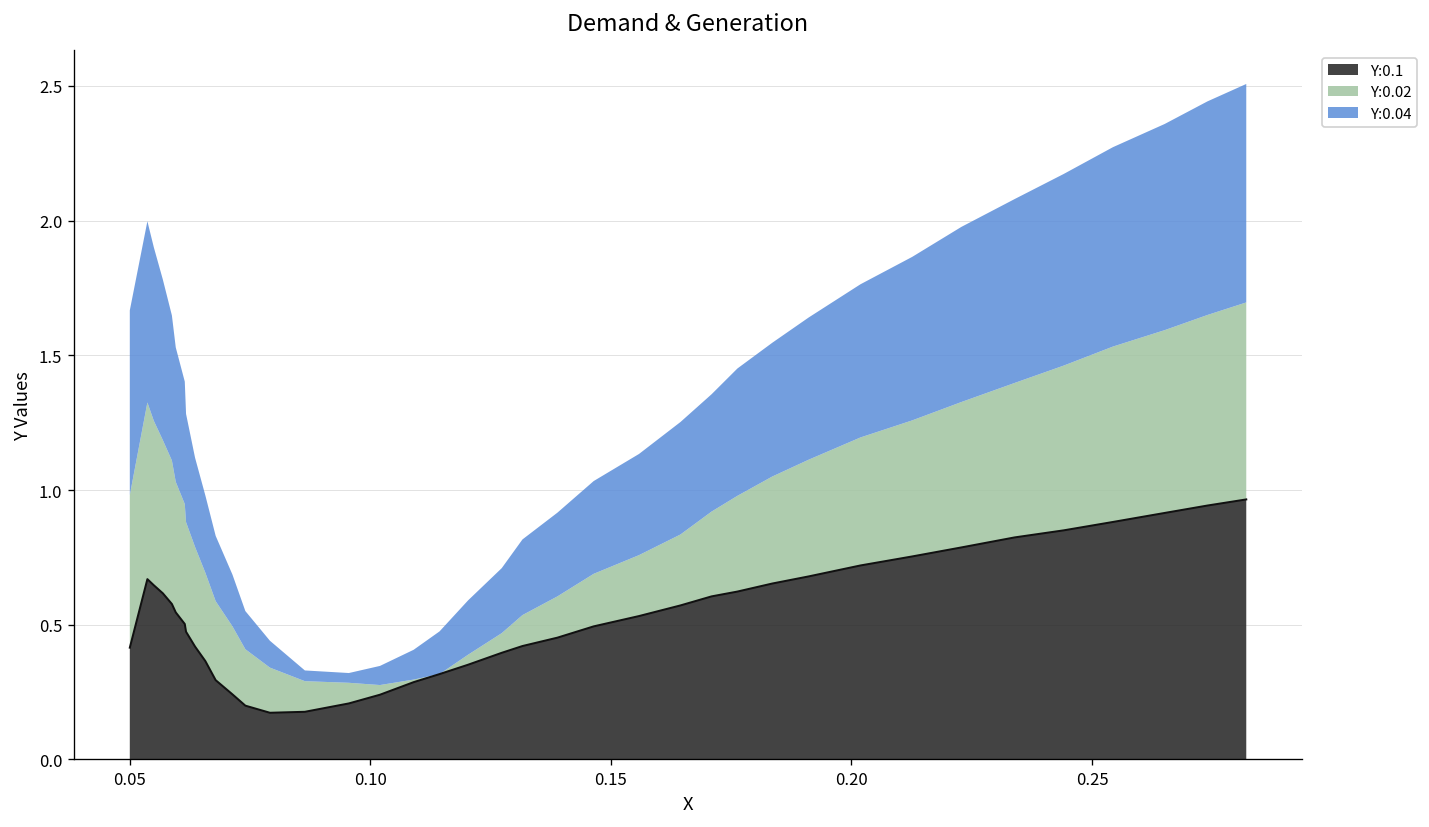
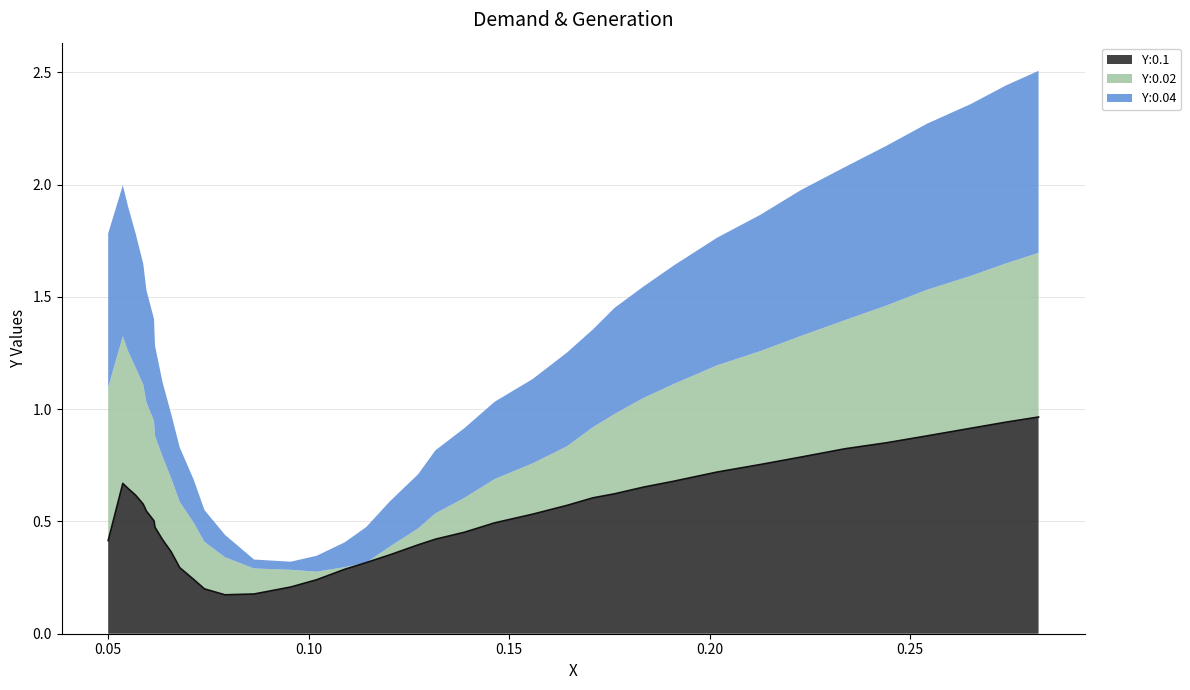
Y:0.02, 0.05: 0.57 -> 0.68
